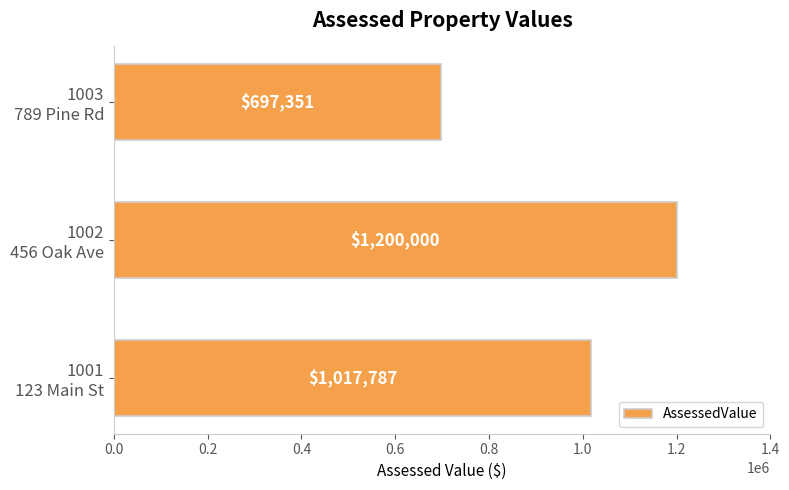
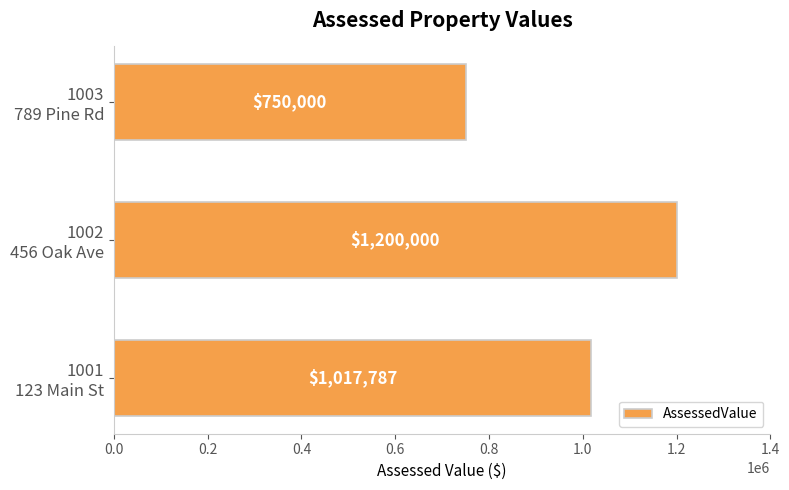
1003 789 Pine Rd: $697,351 -> $750,000
